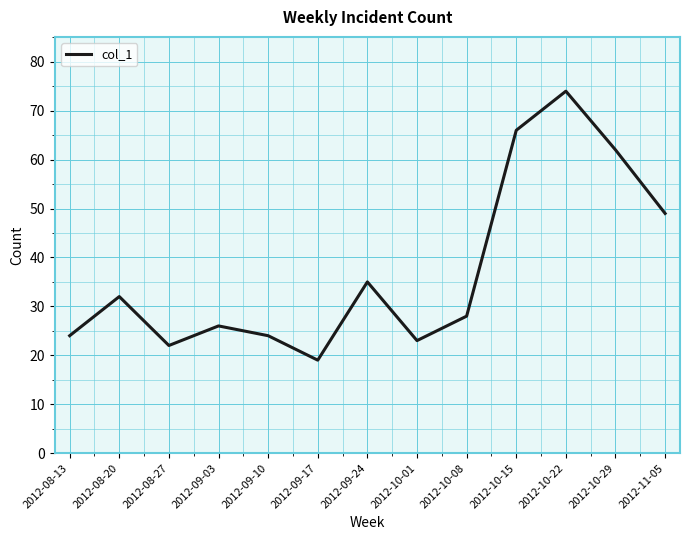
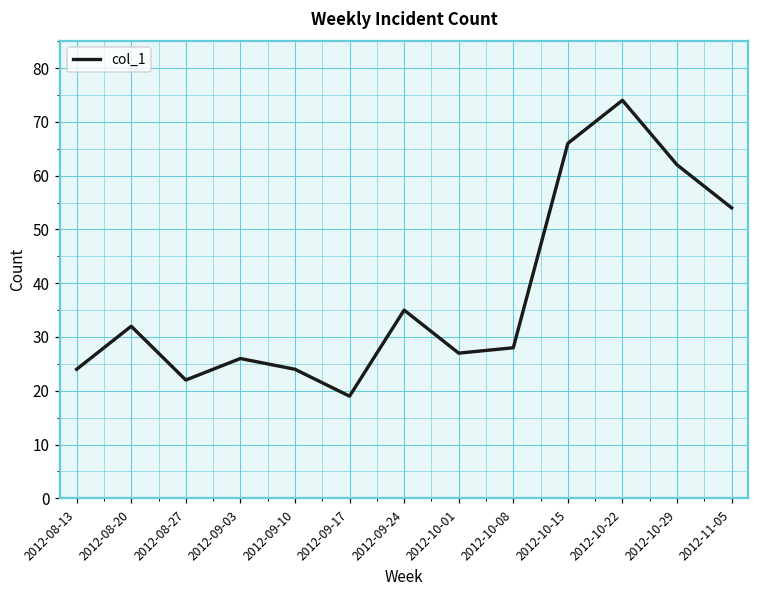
2012-10-01: 23 -> 27
2012-11-05: 49 -> 54
